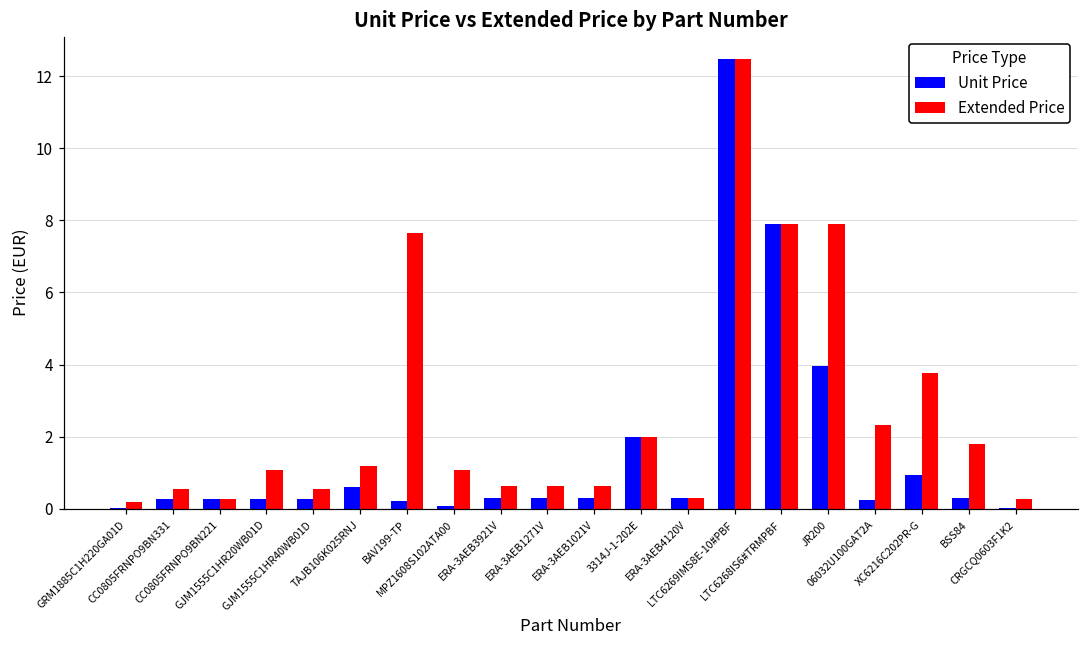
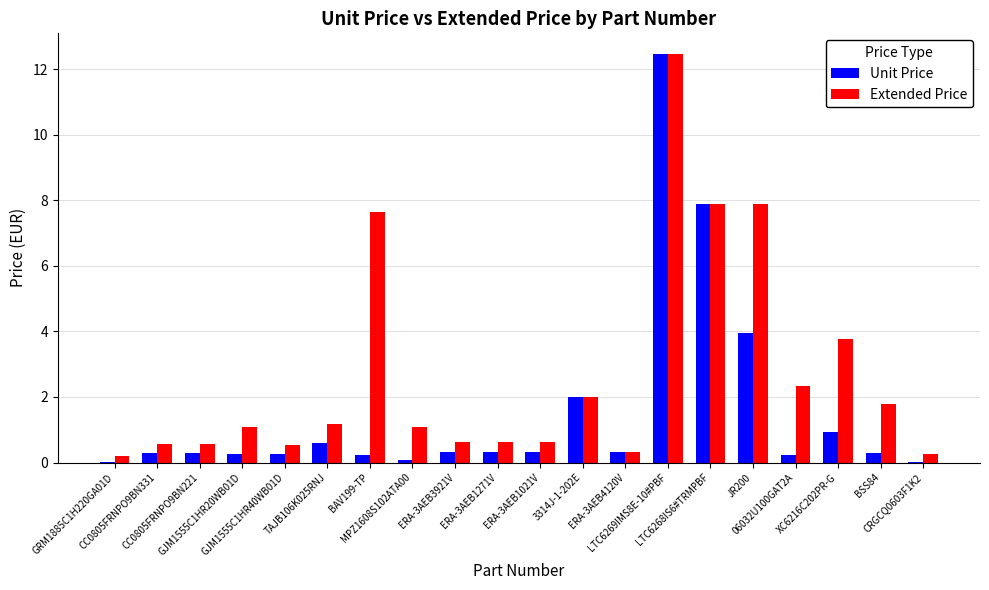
Extended Price, CC0805FRNPO9BN221: 0.3 -> 0.6
